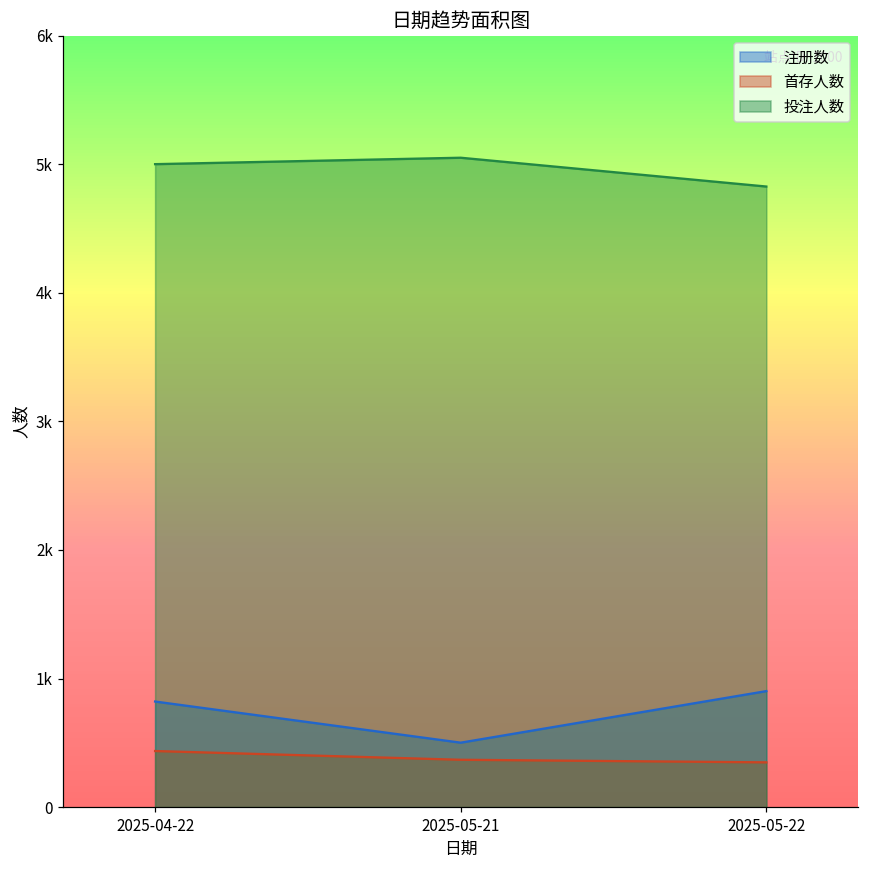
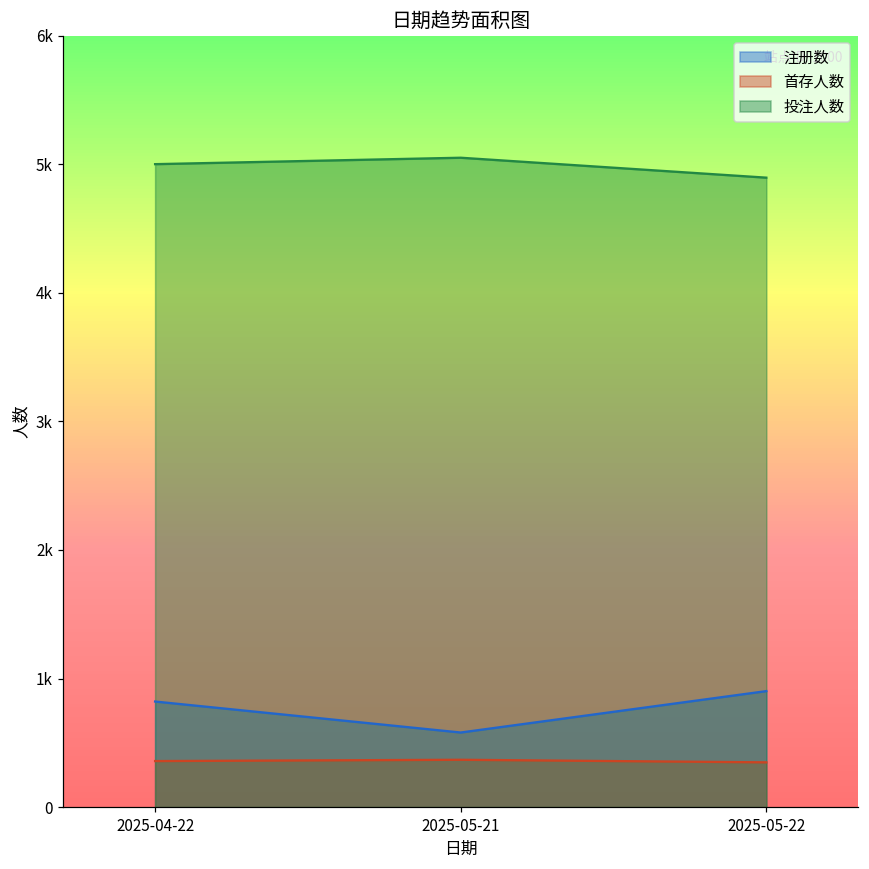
首存人数, 2025-04-22: 440 -> 360
注册数, 2025-05-21: 500 -> 580
投注人数, 2025-05-22: 4830 -> 4900
